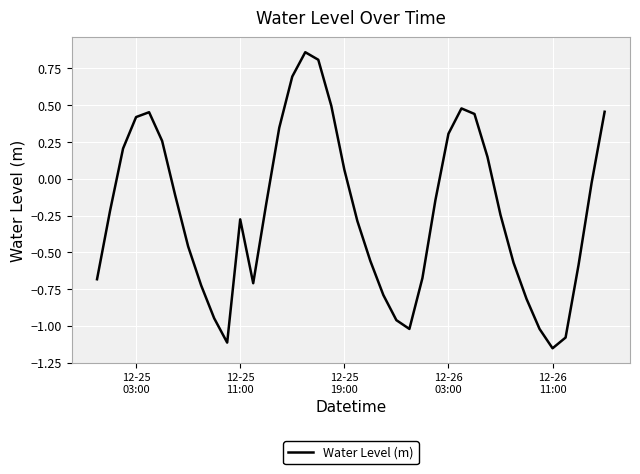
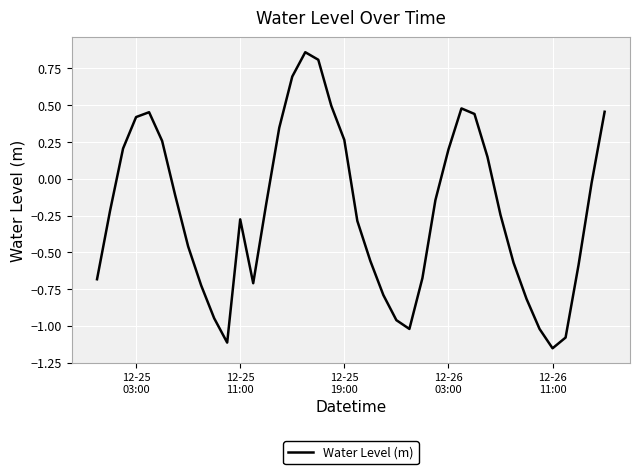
12-25 19:00: 0.06 -> 0.26
12-26 03:00: 0.31 -> 0.20
